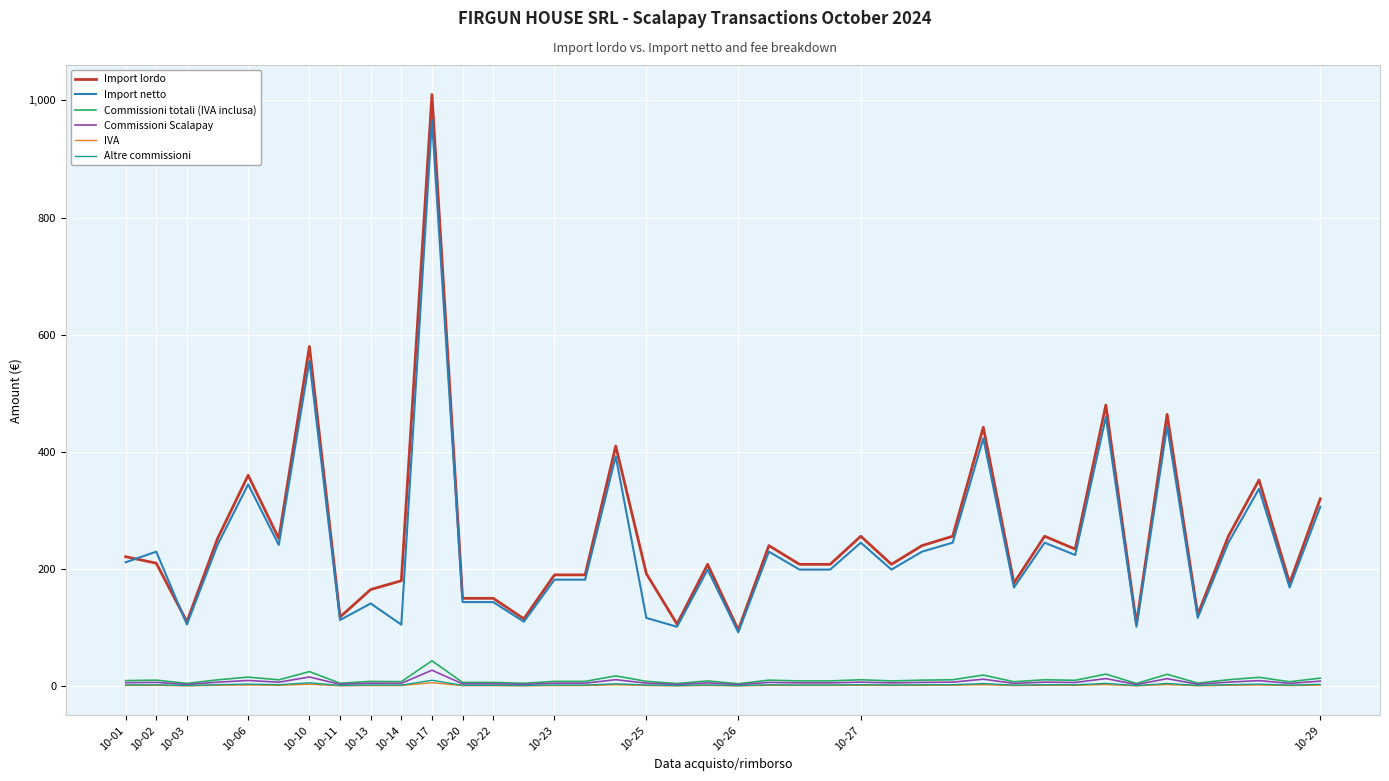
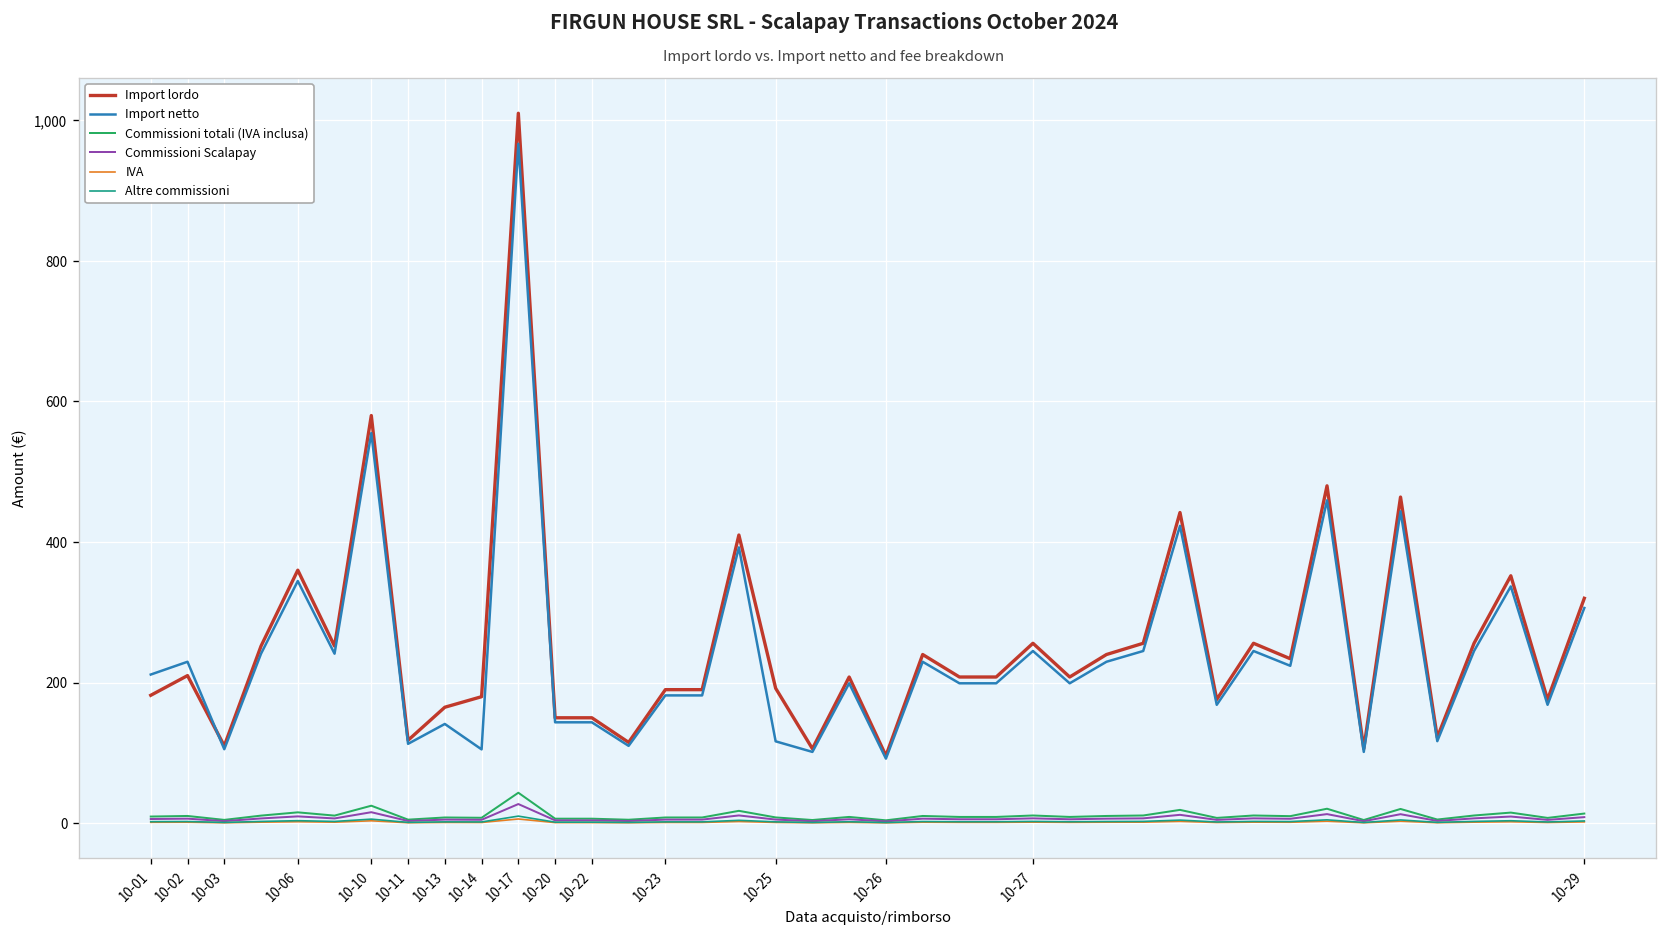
Import lordo, 10-01: 220 -> 180
